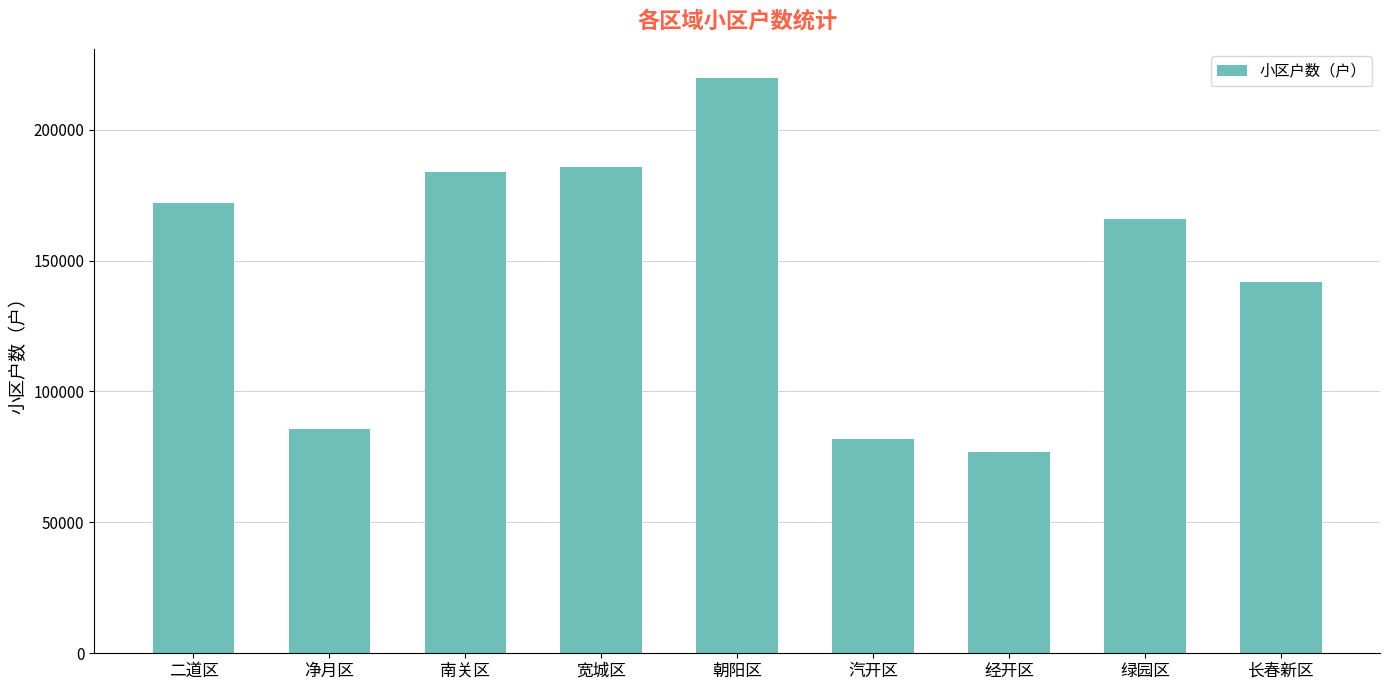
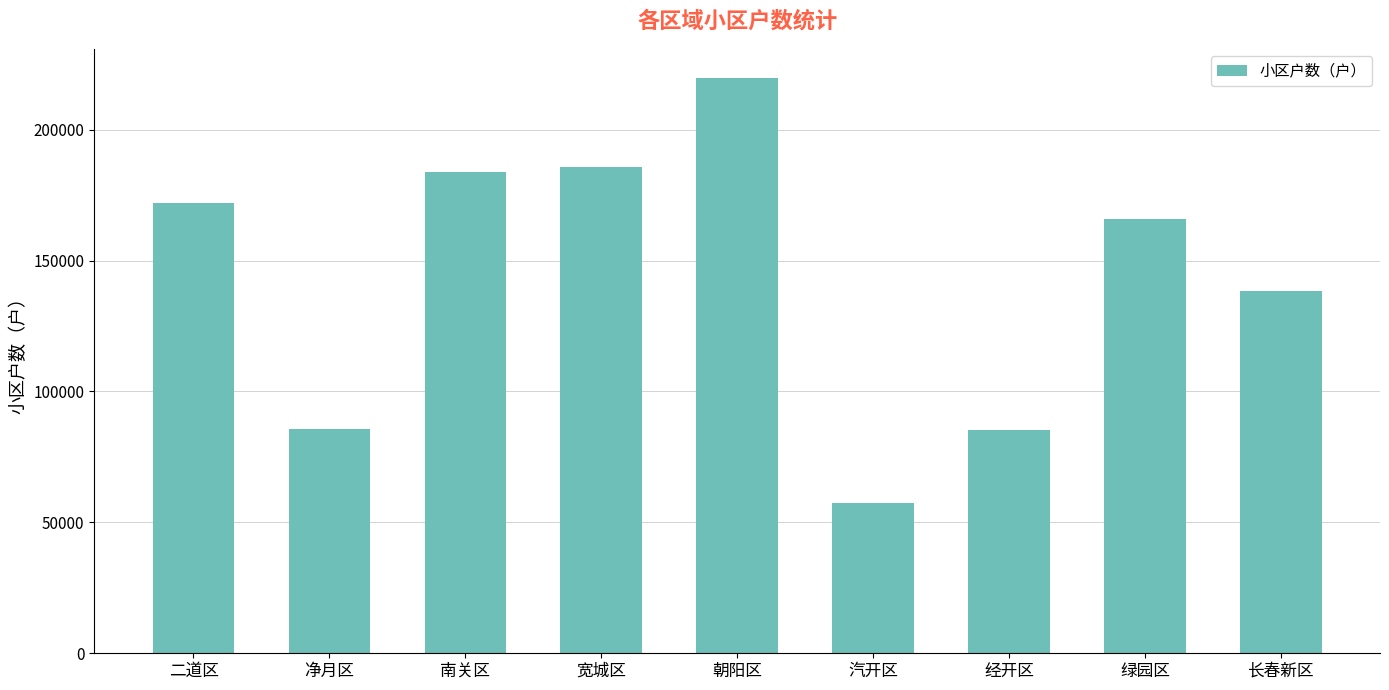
汽开区: 82000 -> 57000
经开区: 77000 -> 85000
长春新区: 142000 -> 138000
